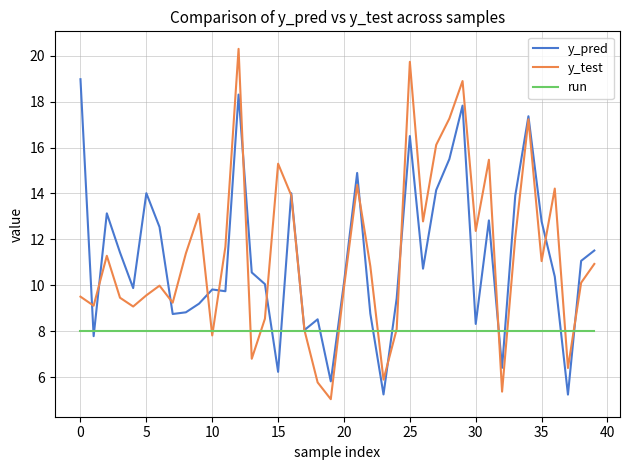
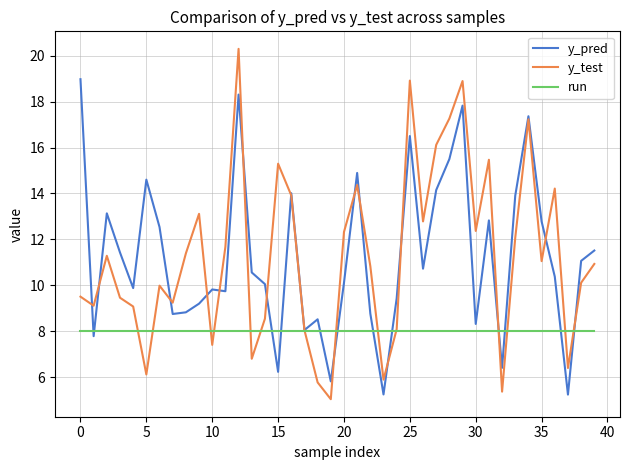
y_pred, 5: 14.0 -> 14.6
y_test, 5: 9.6 -> 6.1
y_test, 10: 7.8 -> 7.4
y_test, 20: 9.9 -> 12.3
y_test, 25: 19.7 -> 18.9
